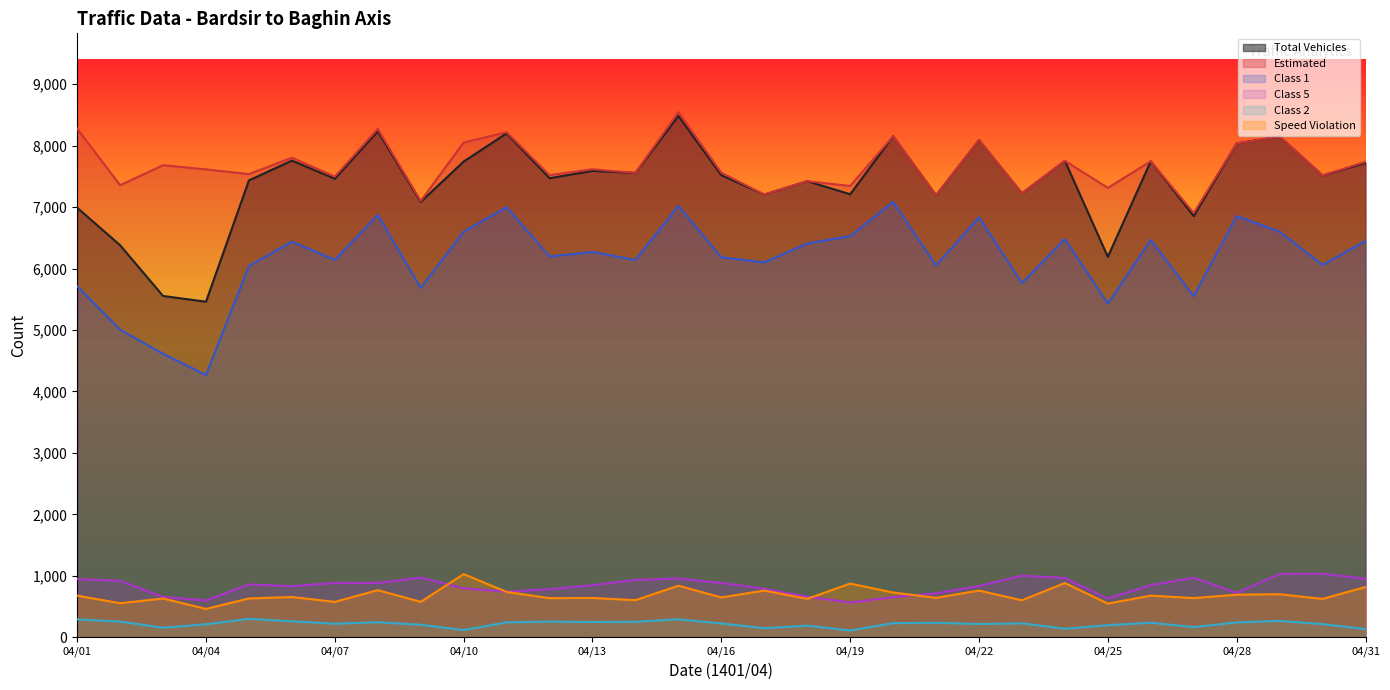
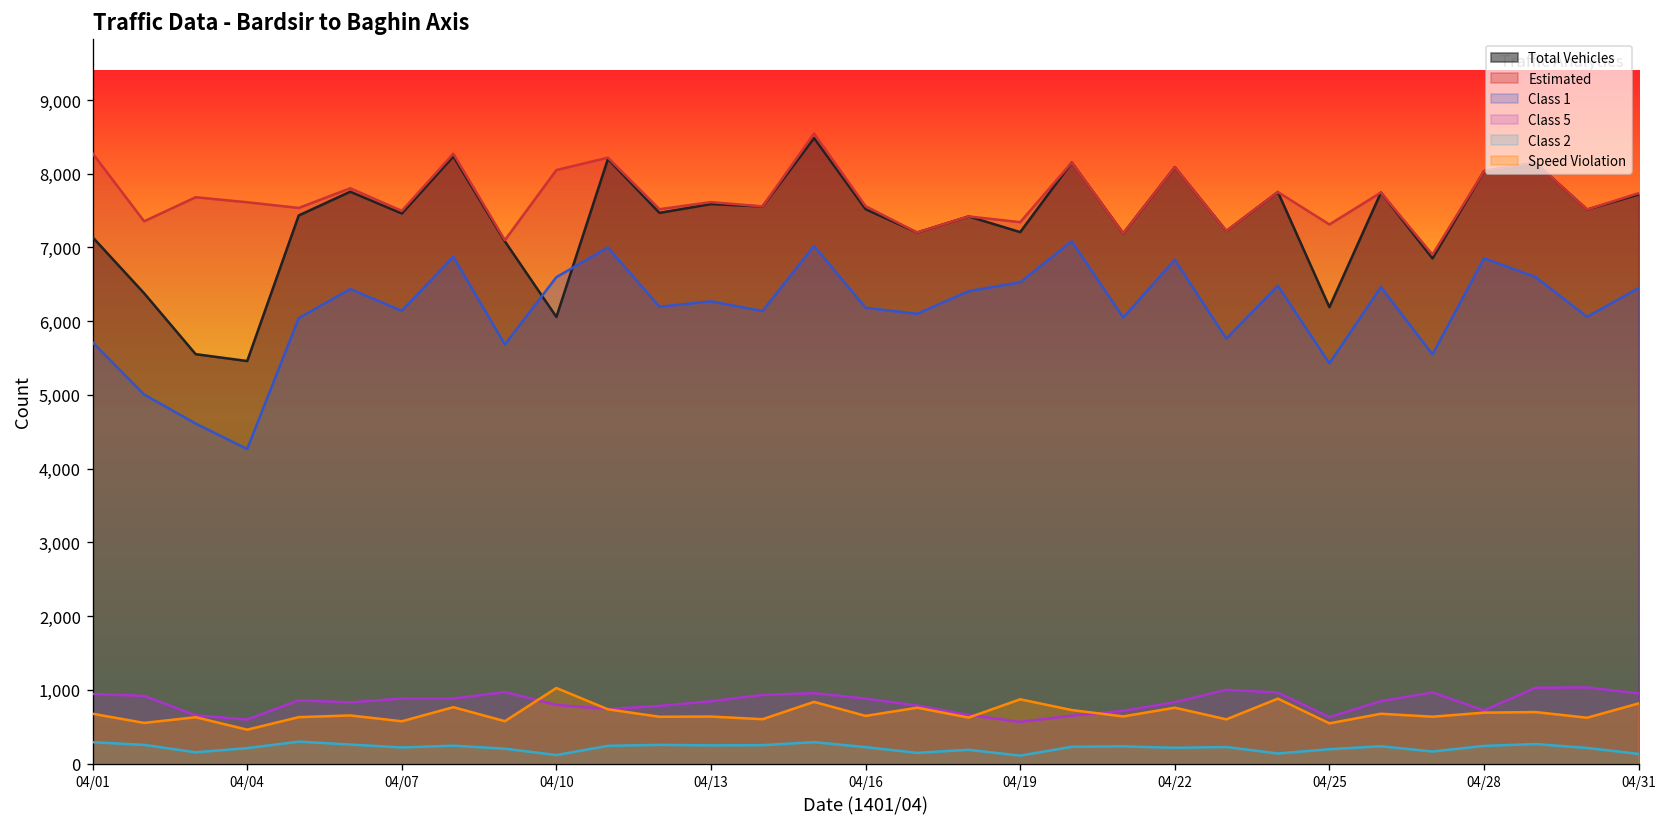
Total Vehicles, 04/01: 7,000 -> 7,100
Total Vehicles, 04/10: 7,700 -> 6,100
